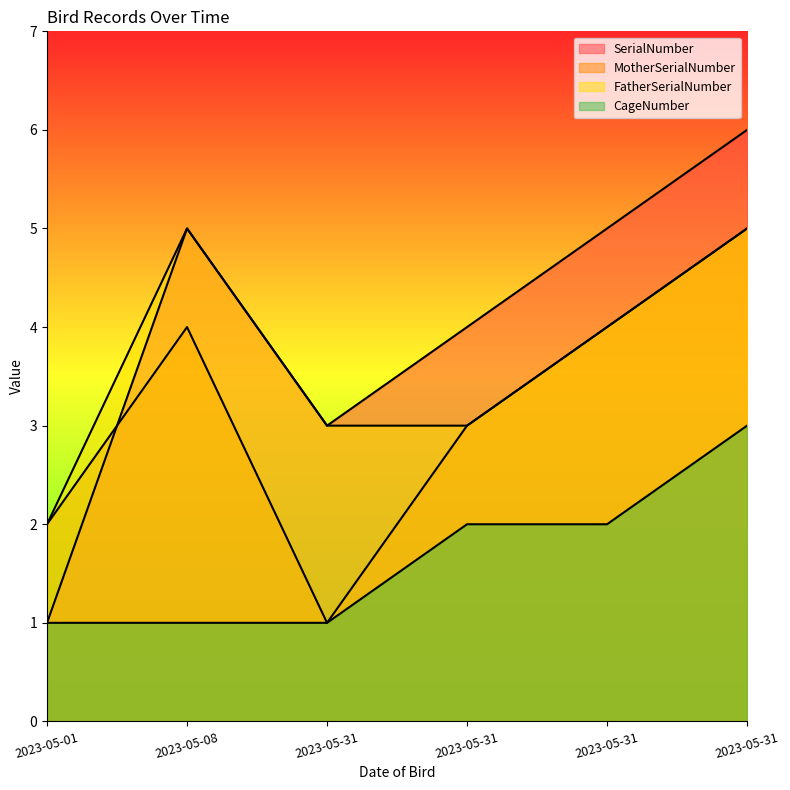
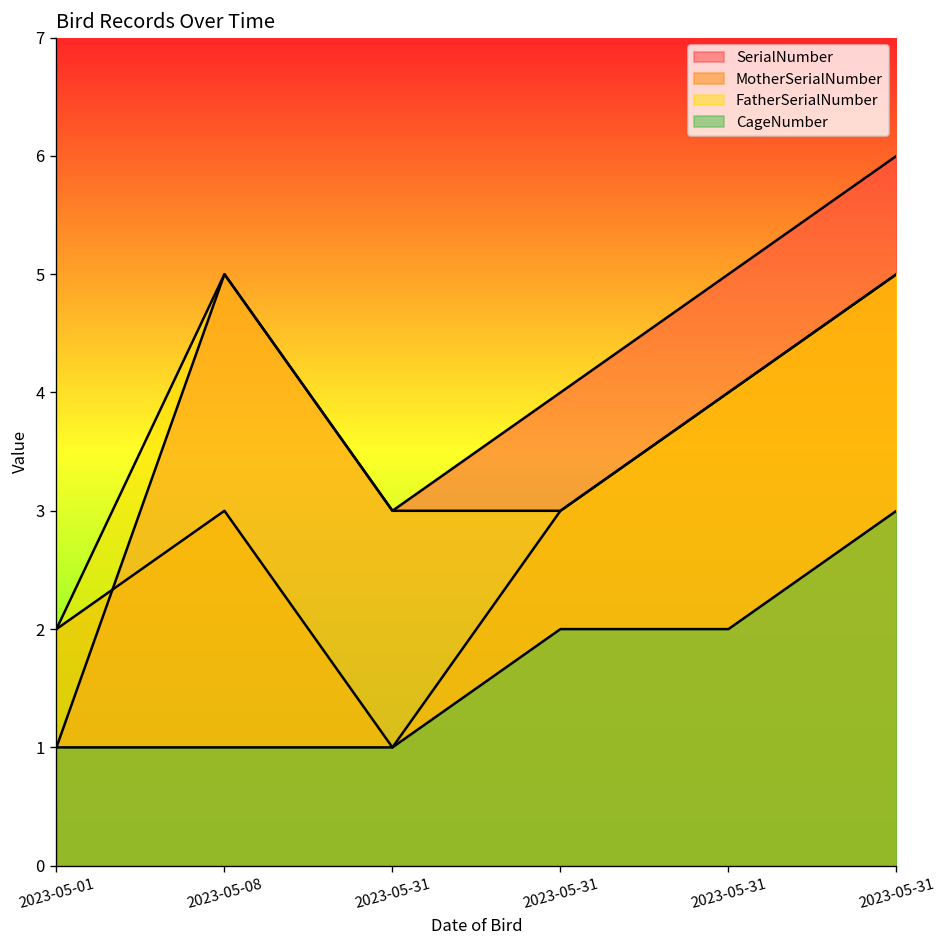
MotherSerialNumber, 2023-05-08: 4 -> 3
